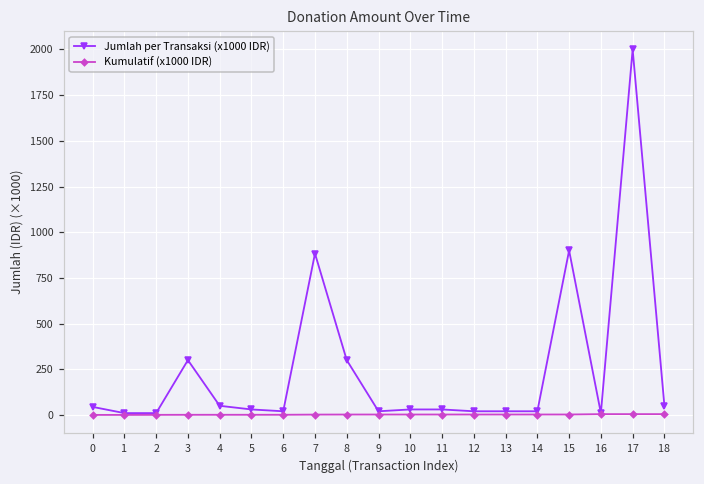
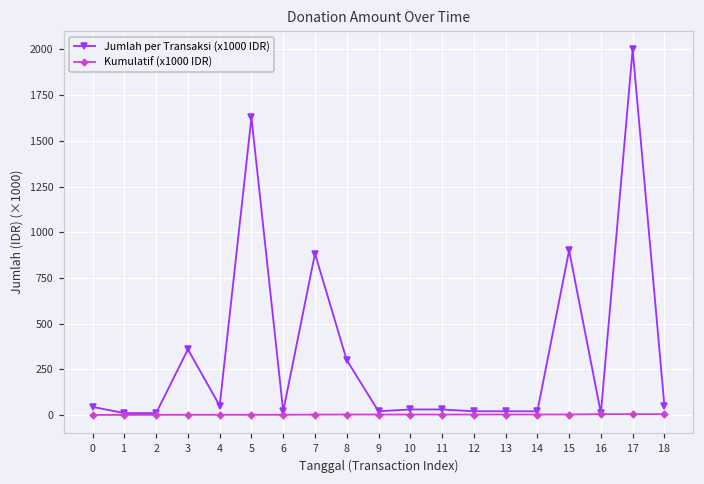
Jumlah per Transaksi (x1000 IDR), 3: 300 -> 360
Jumlah per Transaksi (x1000 IDR), 5: 30 -> 1630
